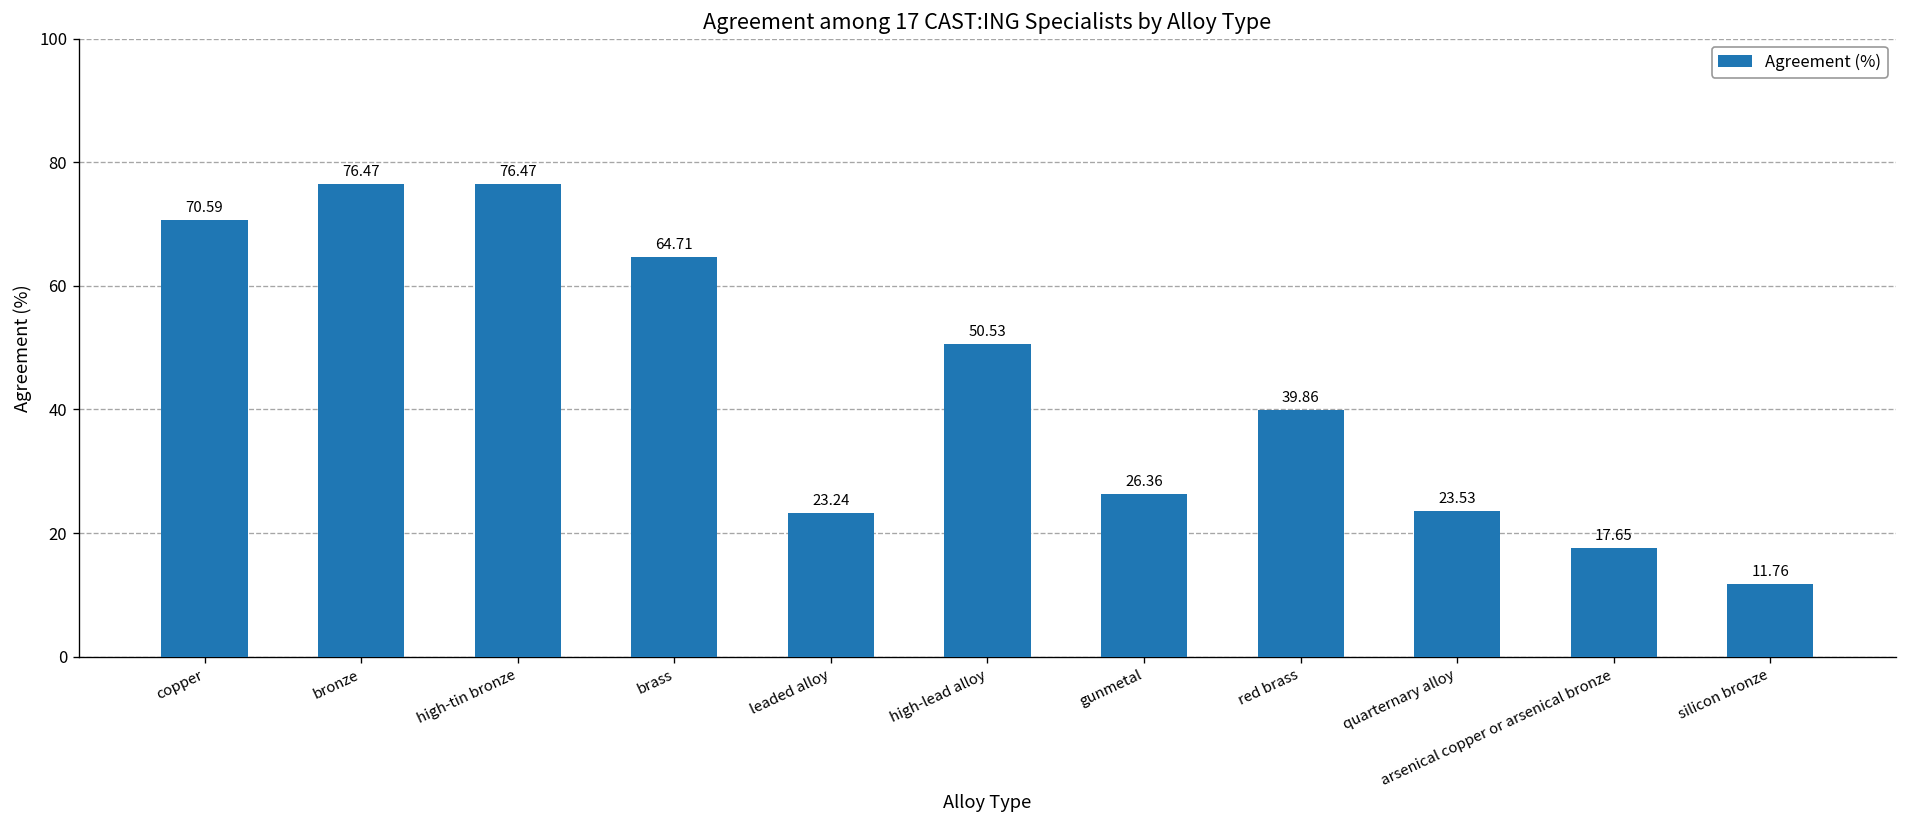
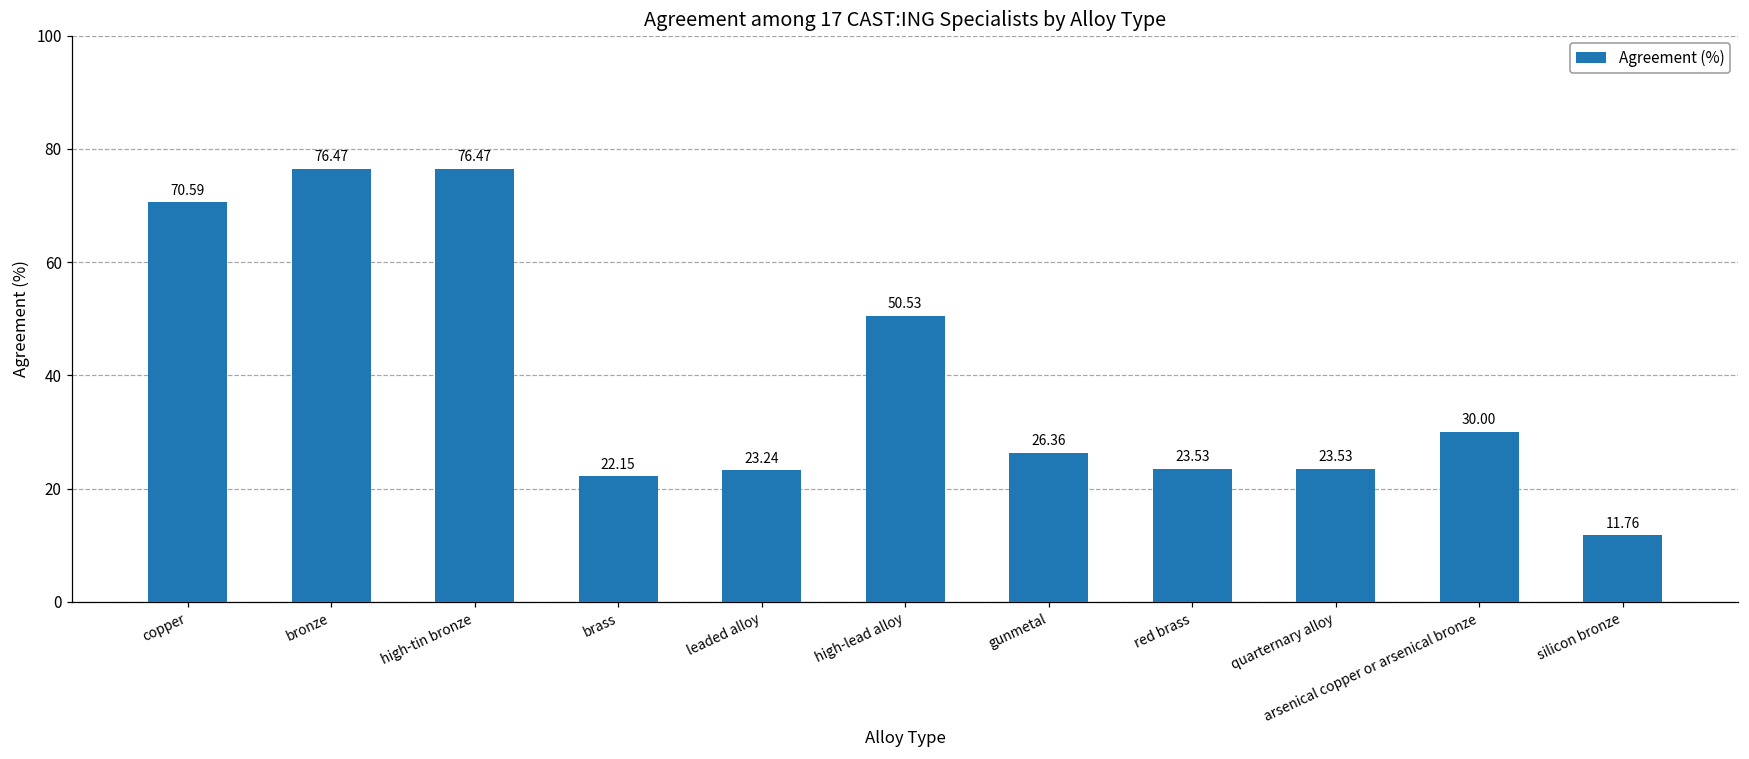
brass: 64.71 -> 22.15
red brass: 39.86 -> 23.53
arsenical copper or arsenical bronze: 17.65 -> 30.00
